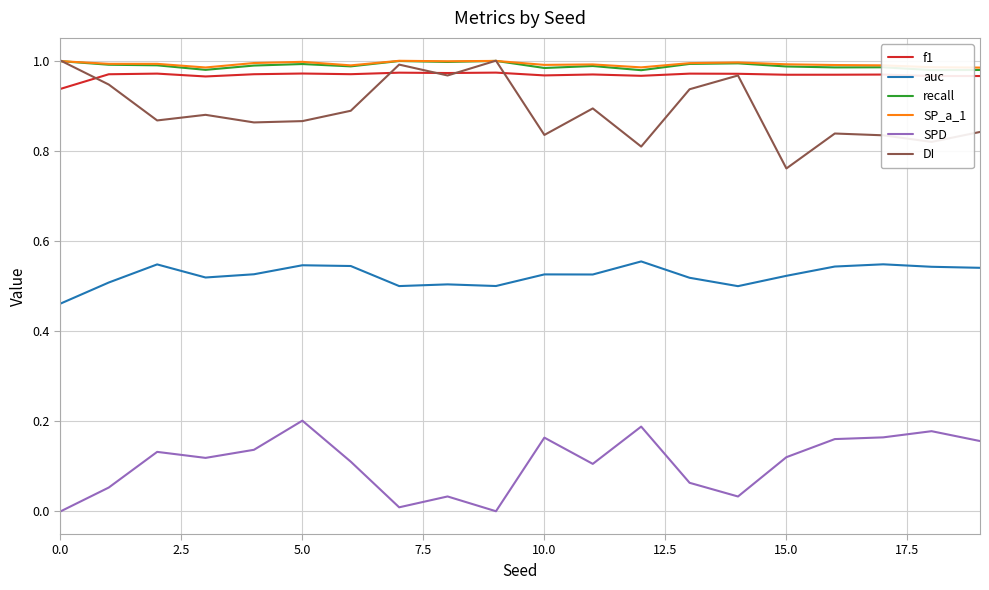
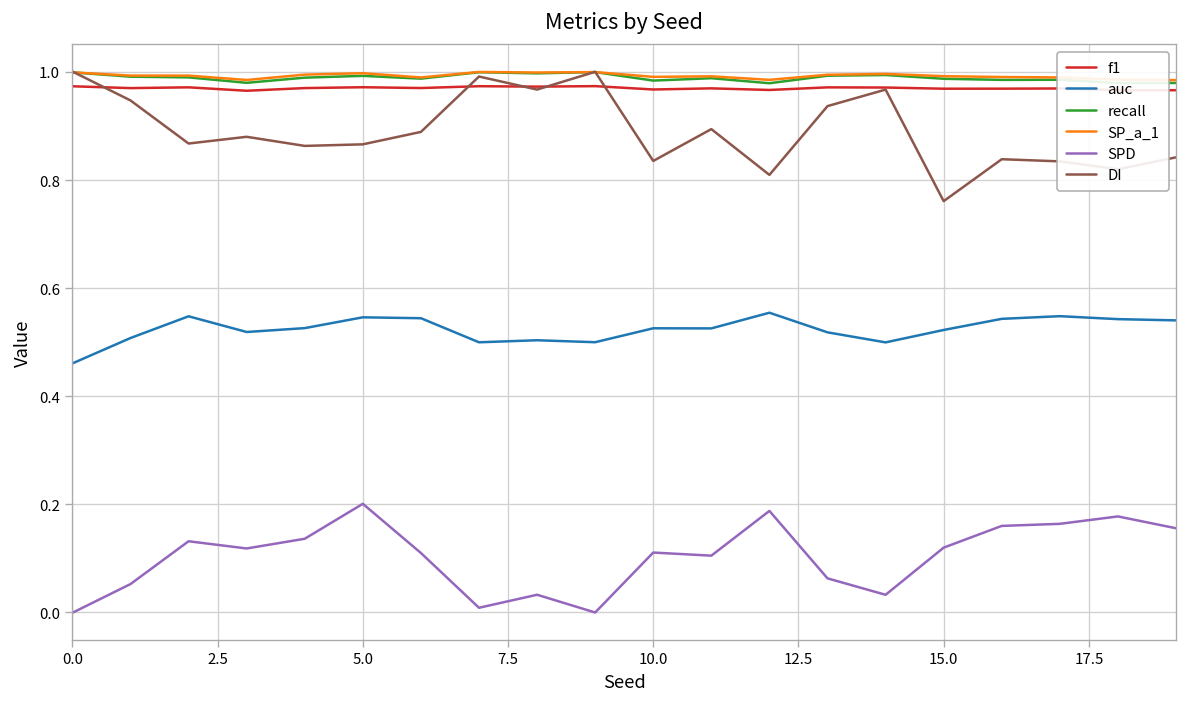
f1, 0.0: 0.94 -> 0.97
SPD, 10.0: 0.16 -> 0.11
